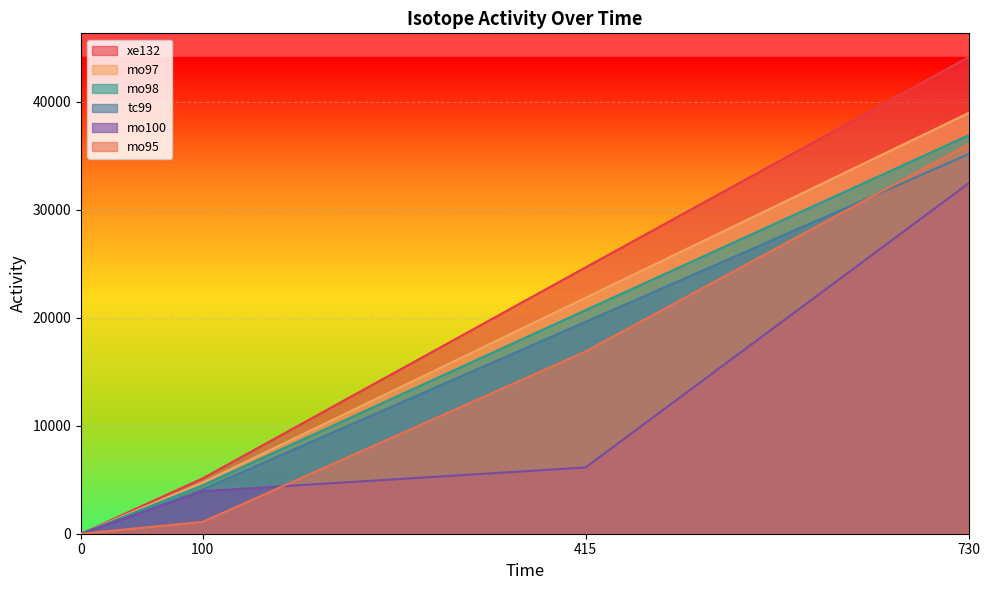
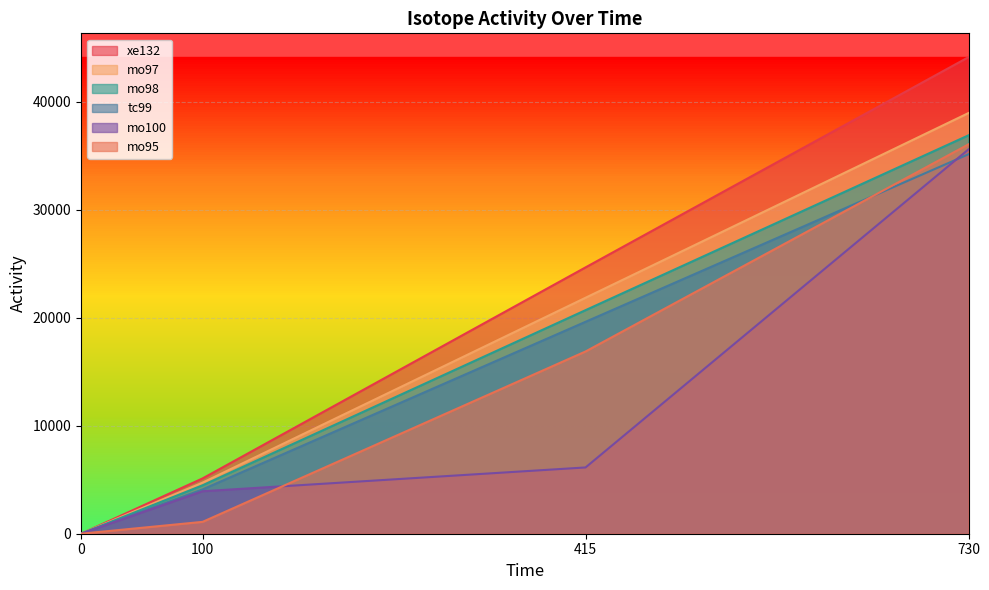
mo100, 730: 32400 -> 35600
